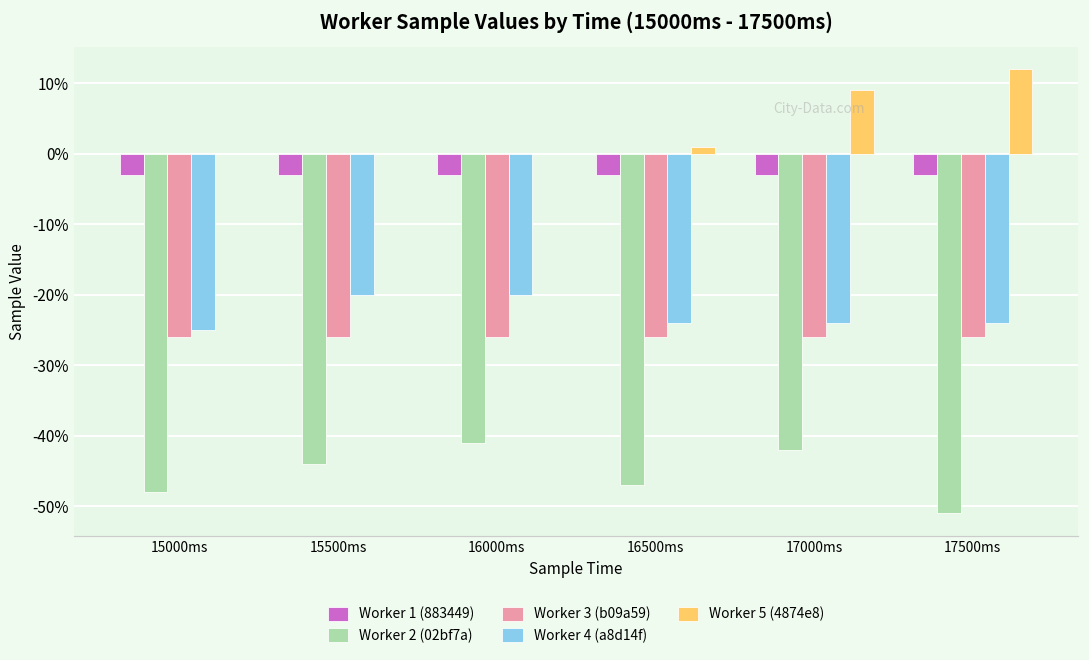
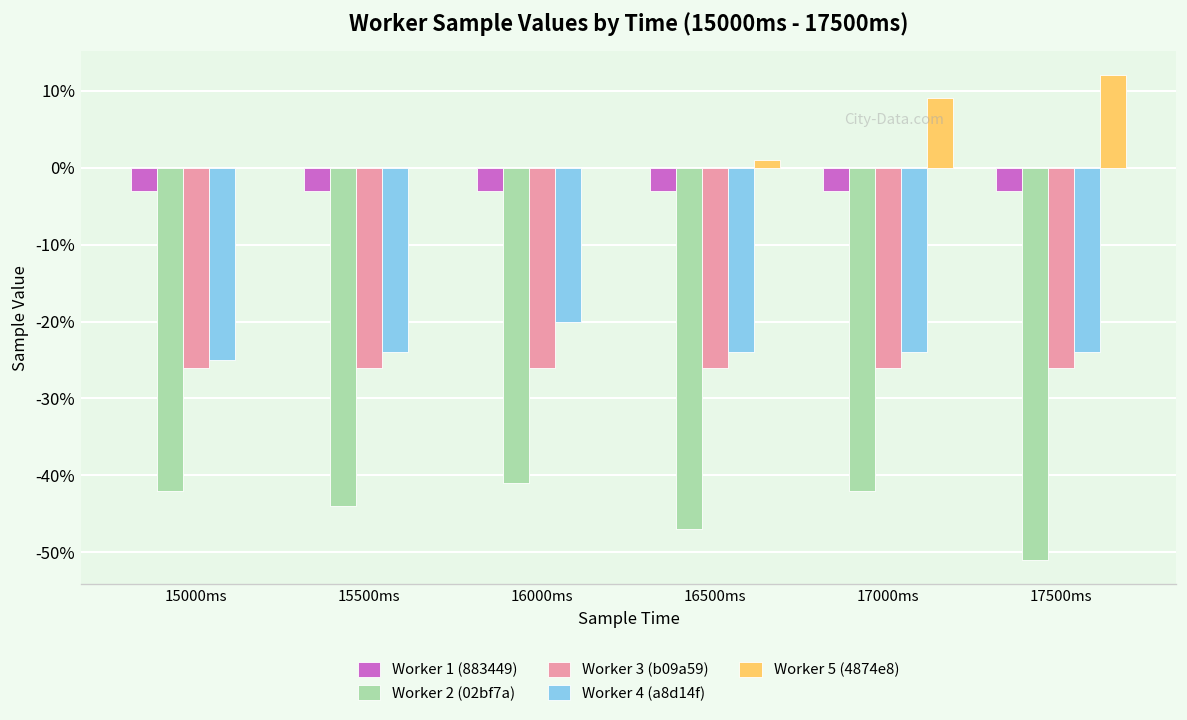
Worker 2 (02bf7a), 15000ms: -48% -> -42%
Worker 4 (a8d14f), 15500ms: -20% -> -24%
